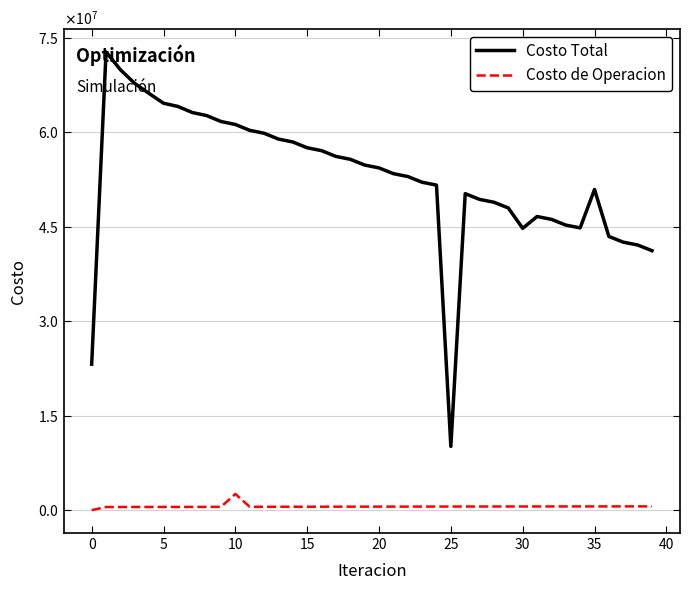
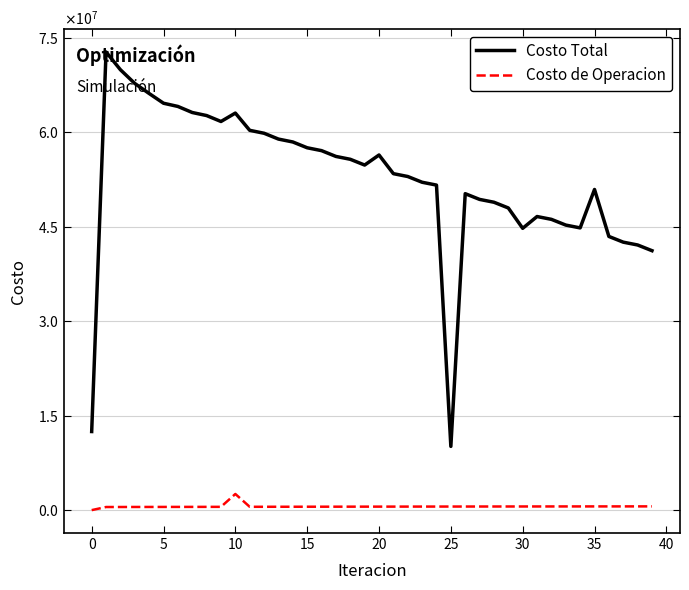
Costo Total, 0: 23000000 -> 12000000
Costo Total, 10: 61000000 -> 63000000
Costo Total, 20: 54000000 -> 56000000
